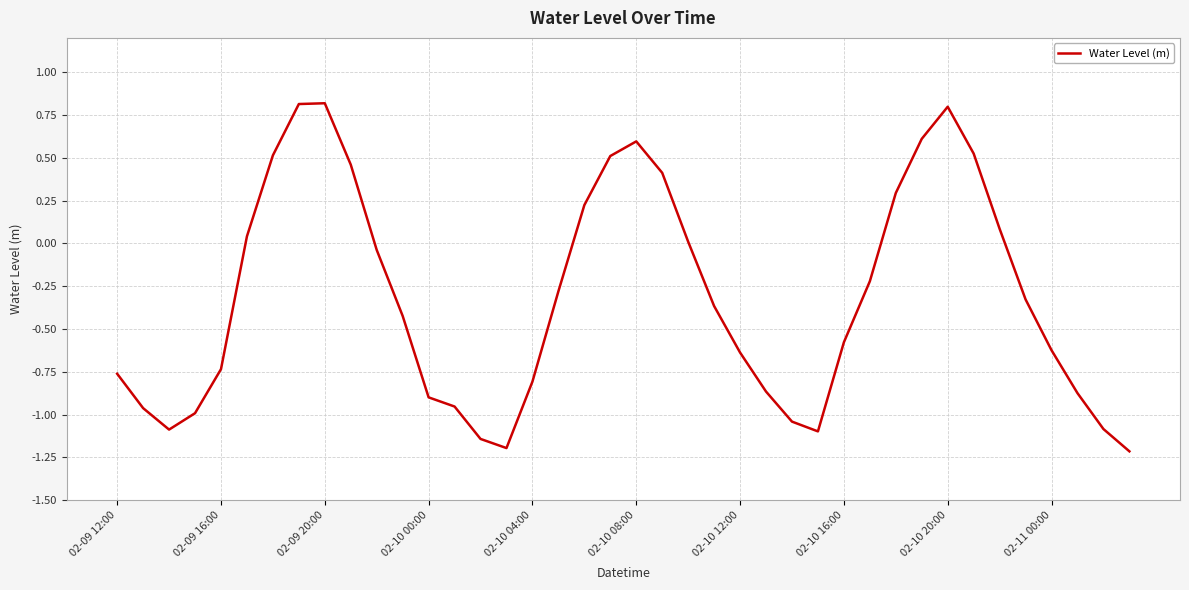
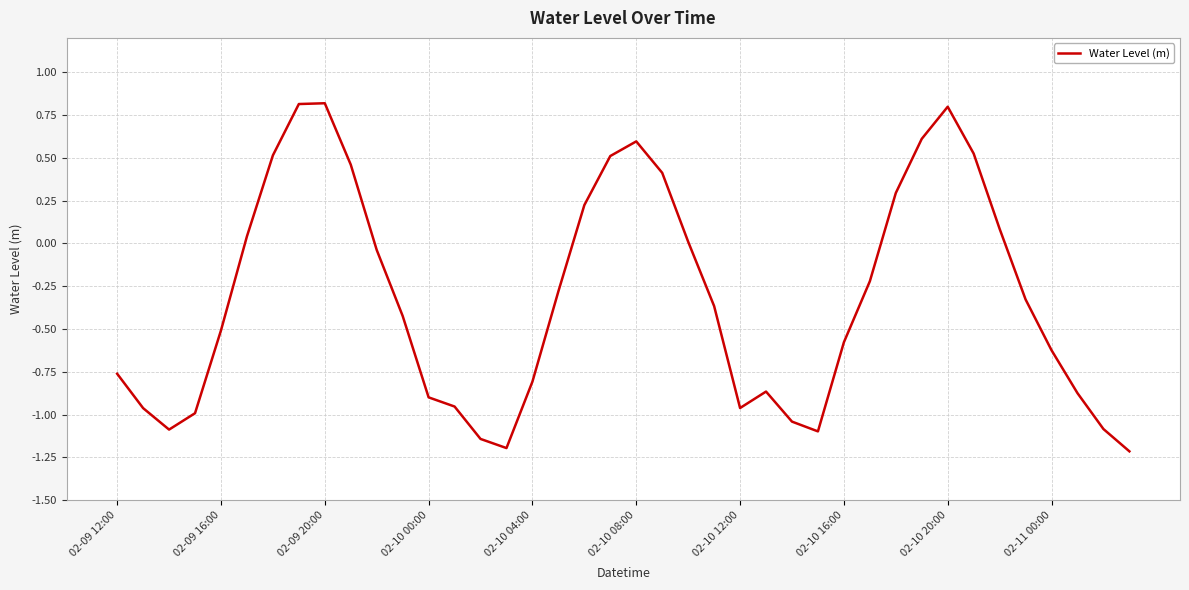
02-09 16:00: -0.73 -> -0.51
02-10 12:00: -0.64 -> -0.96
